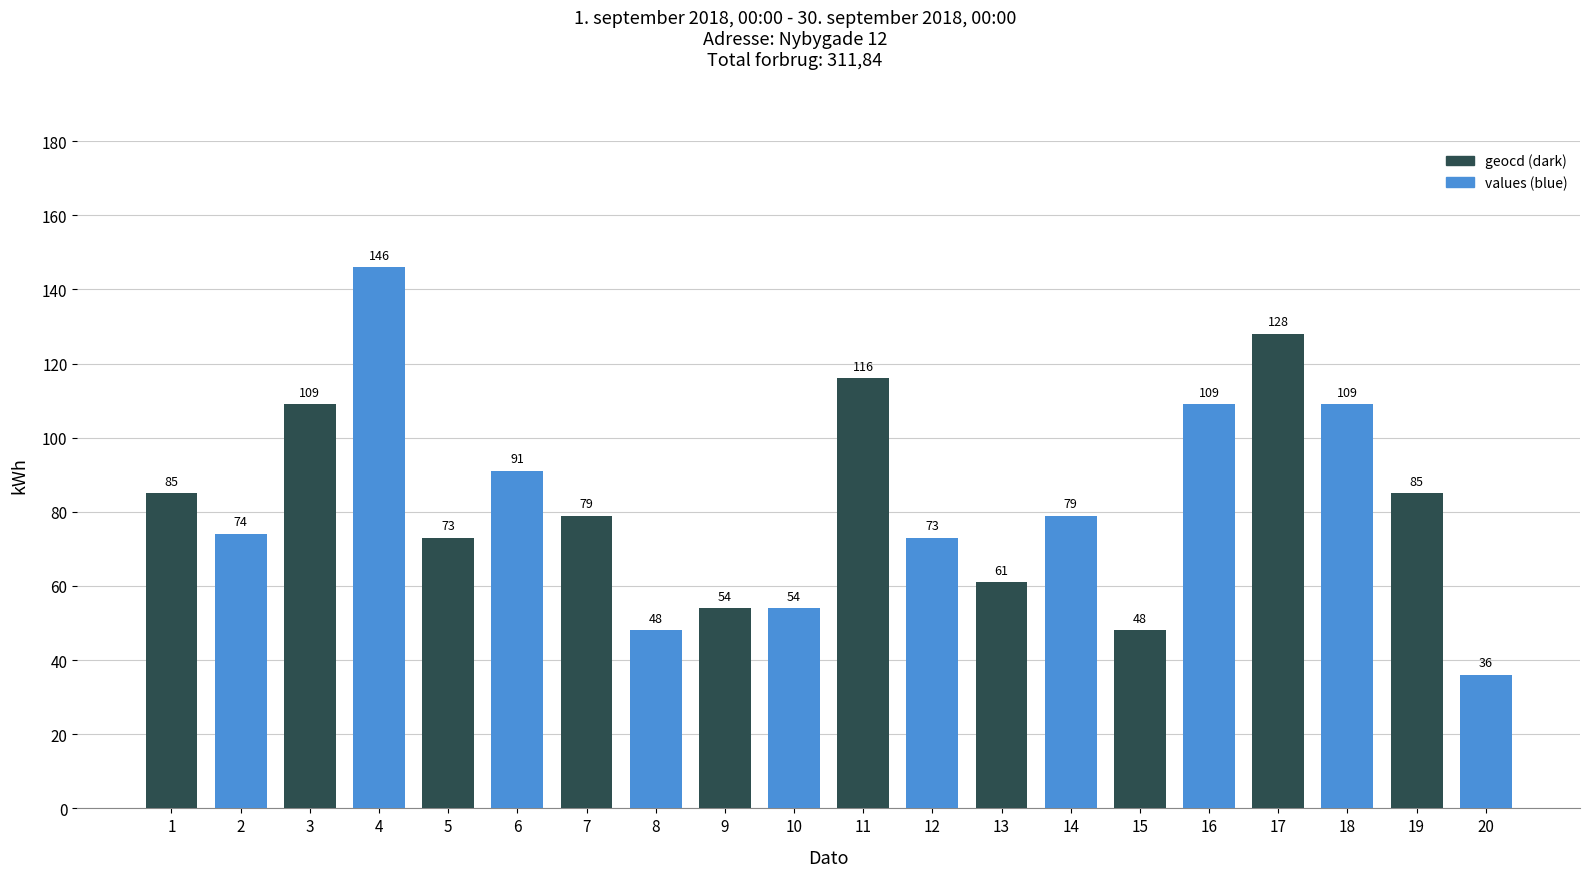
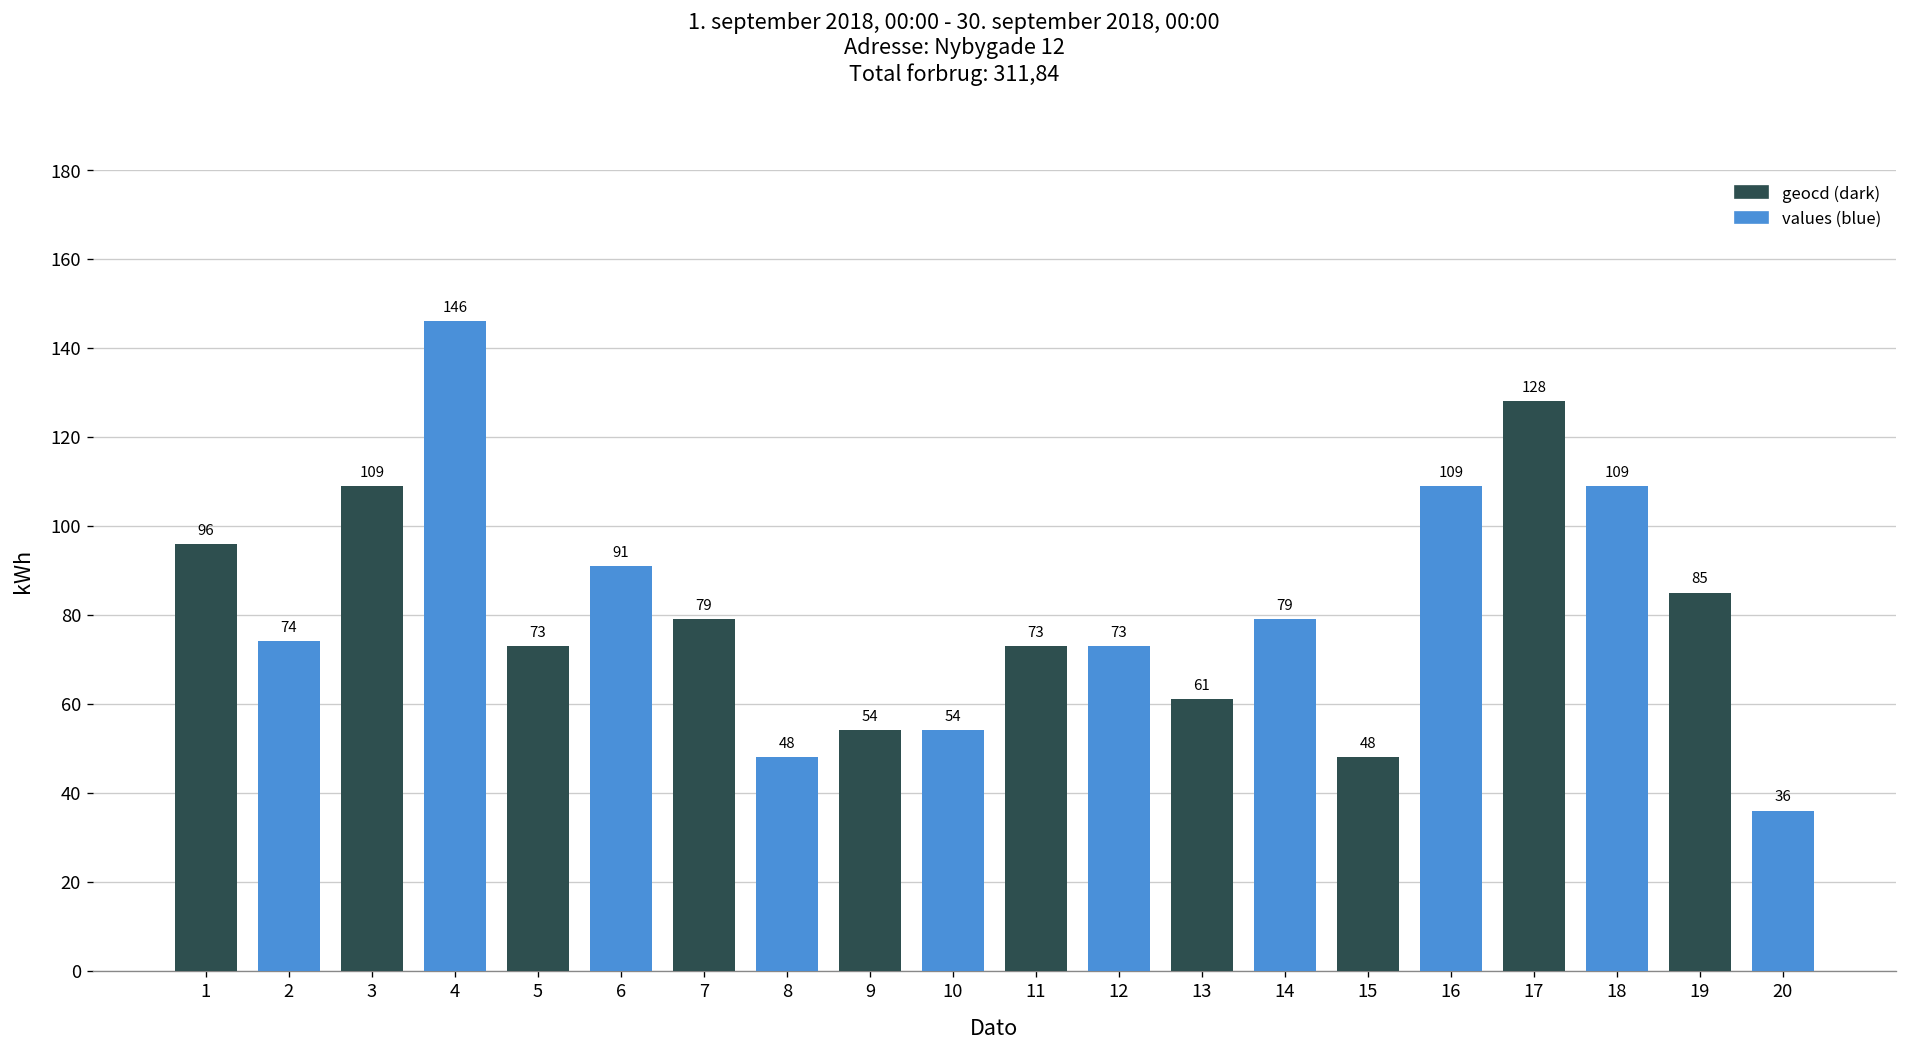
1: 85 -> 96
11: 116 -> 73
